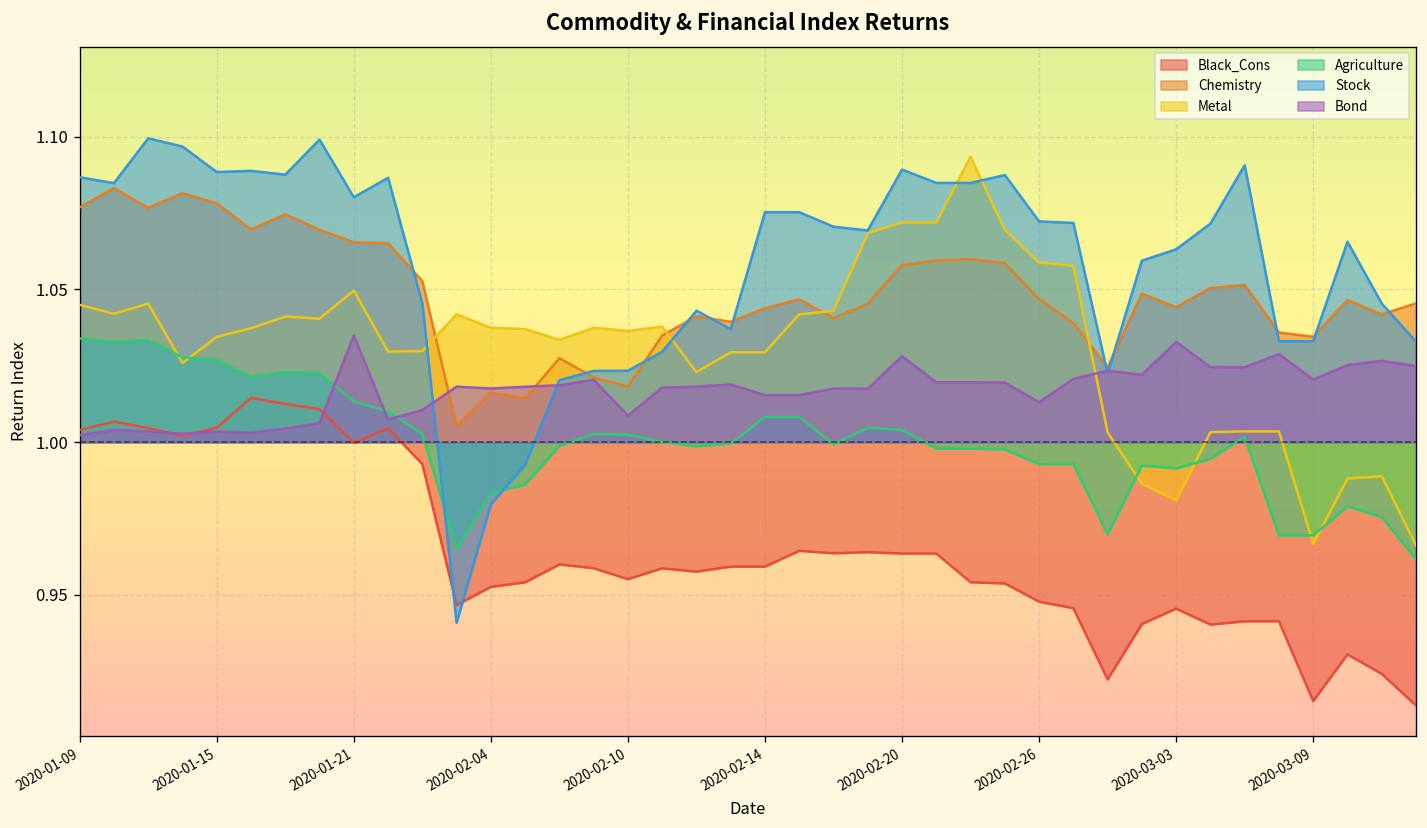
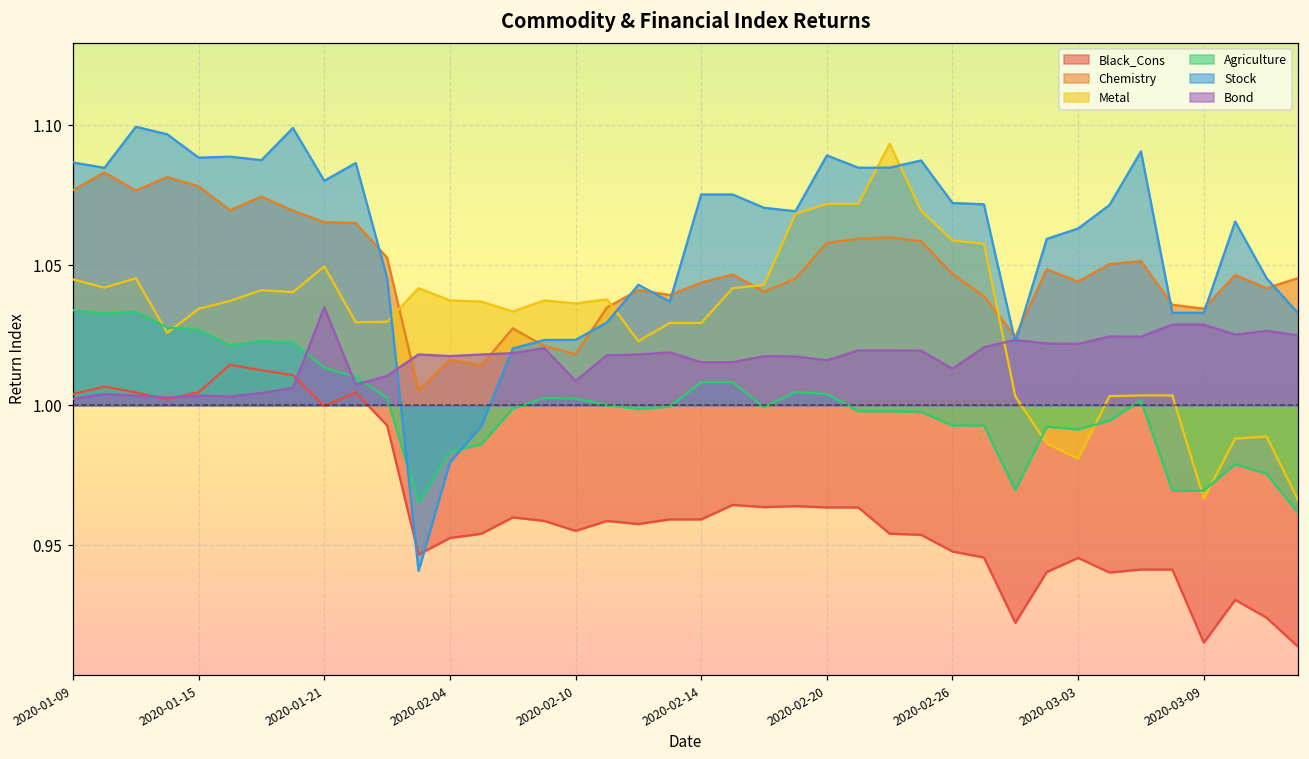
Bond, 2020-02-20: 1.028 -> 1.016
Bond, 2020-03-03: 1.033 -> 1.022
Bond, 2020-03-09: 1.020 -> 1.029
